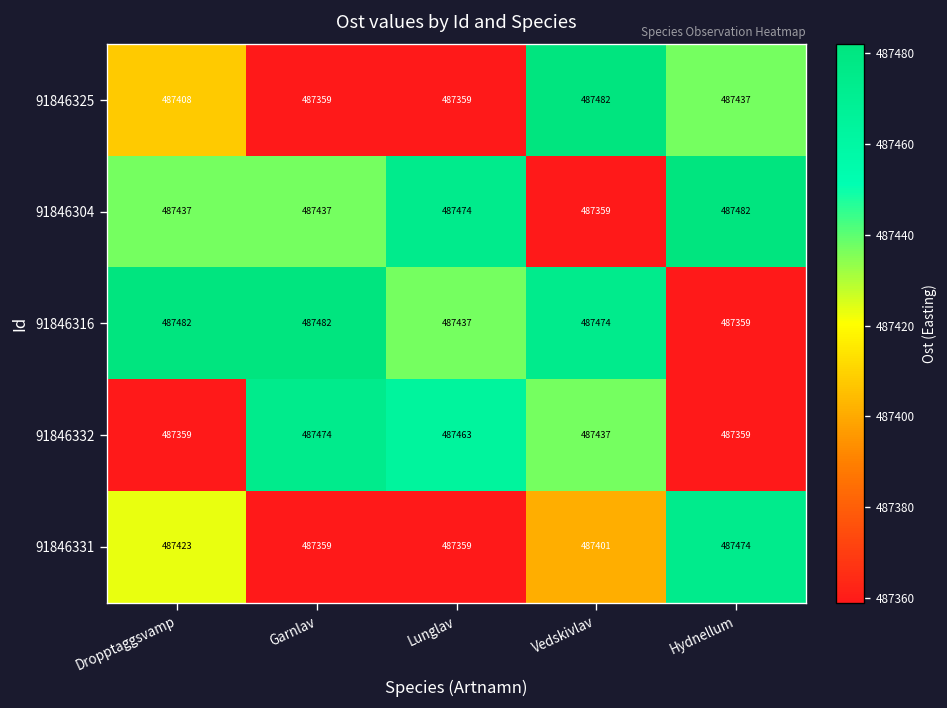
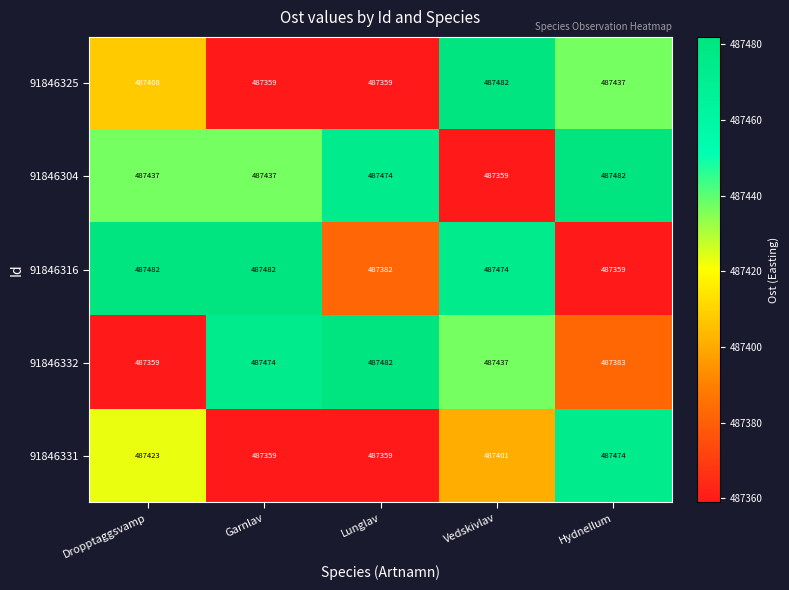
91846316, Lunglav: 487437 -> 487382
91846332, Lunglav: 487463 -> 487482
91846332, Hydnellum: 487359 -> 487383
